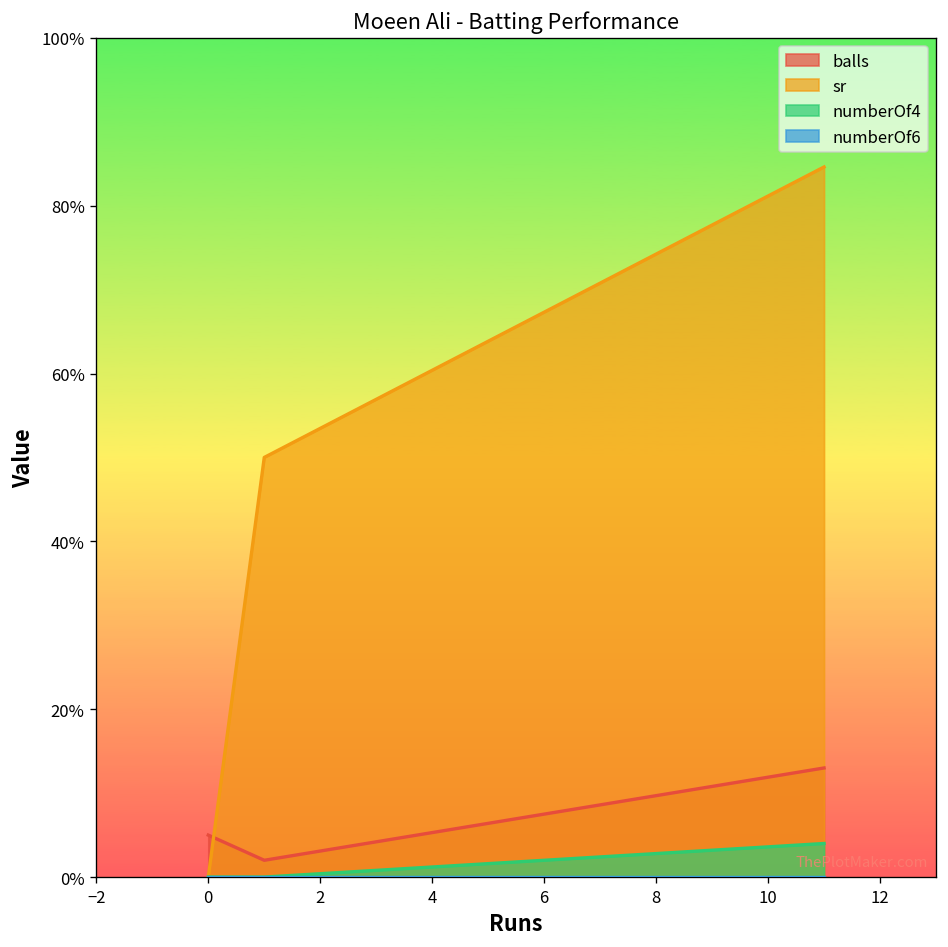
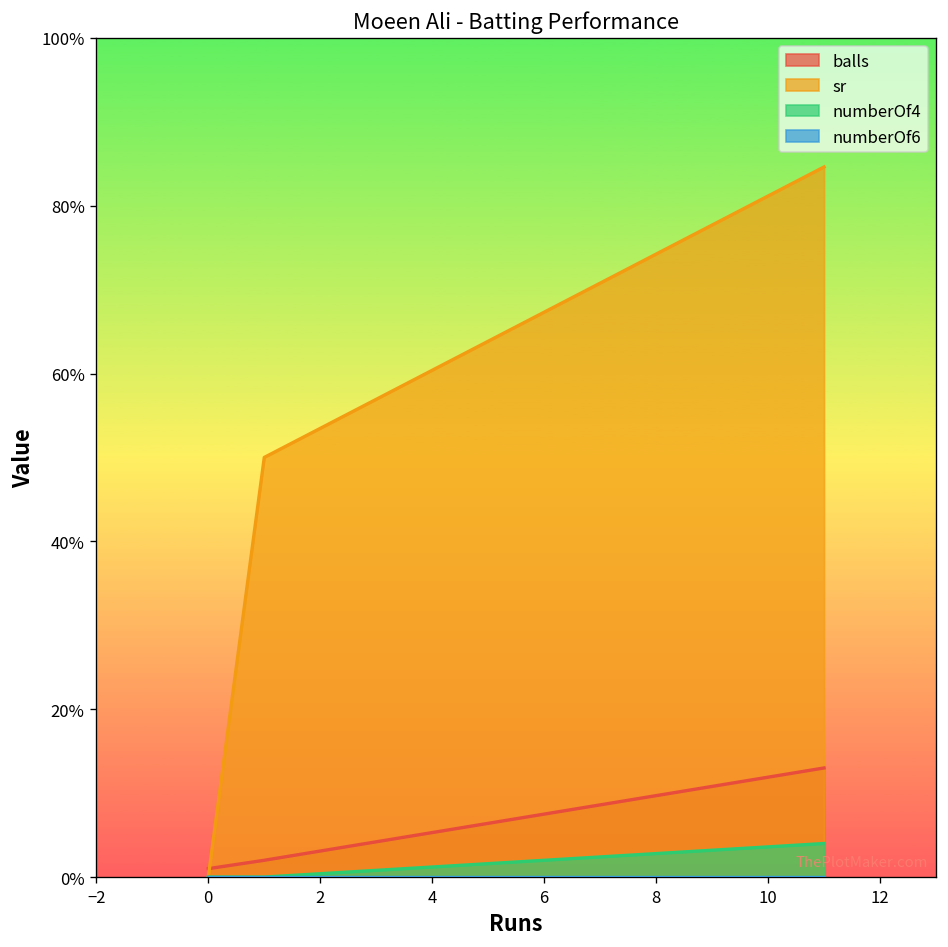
balls, 0: 5% -> 1%
